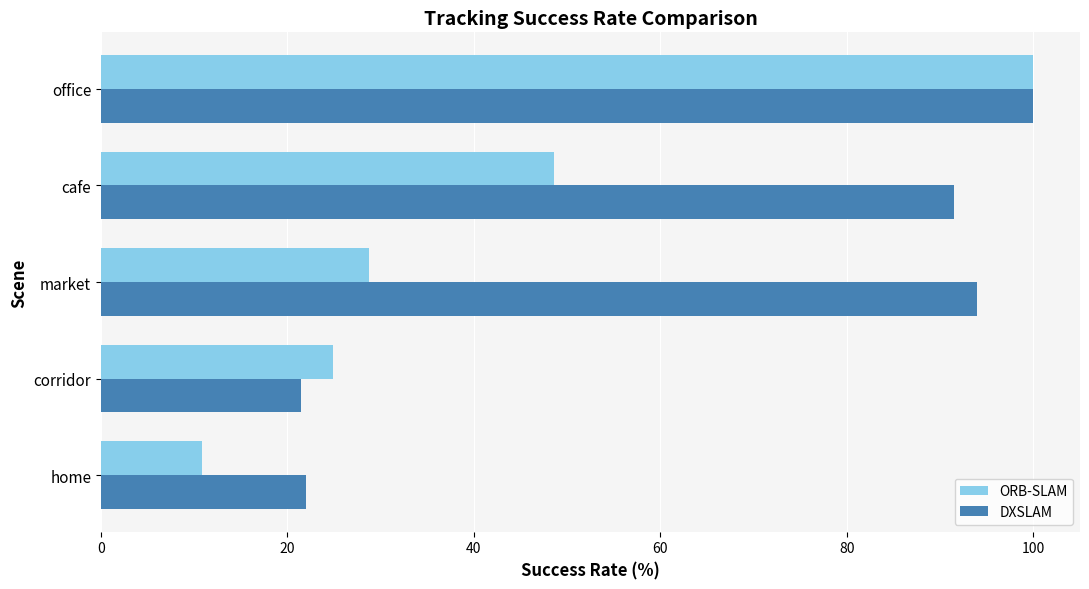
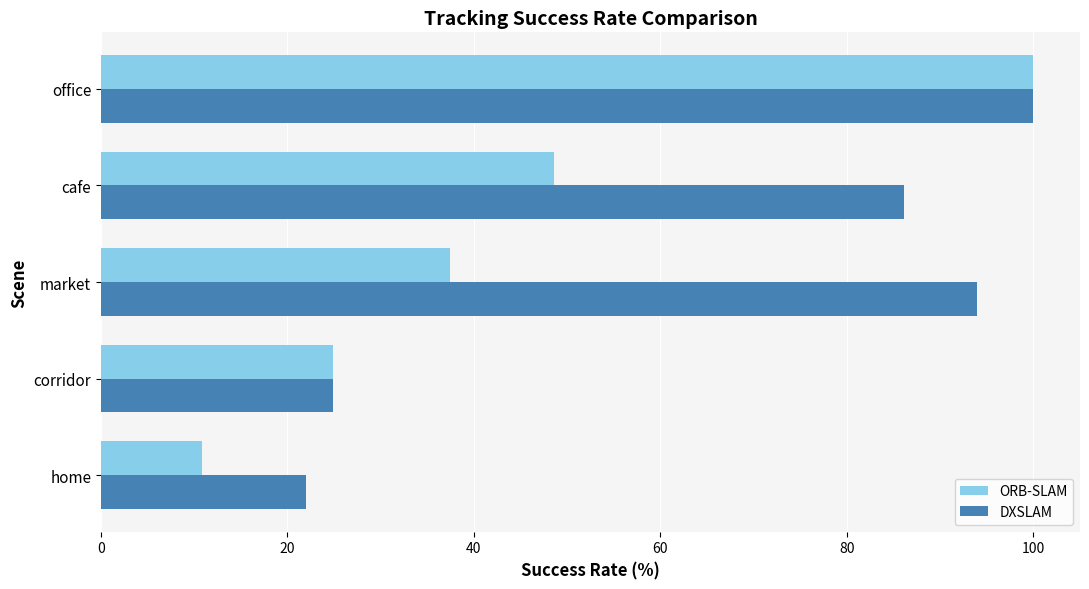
DXSLAM, cafe: 92 -> 86
ORB-SLAM, market: 29 -> 37
DXSLAM, corridor: 22 -> 25
